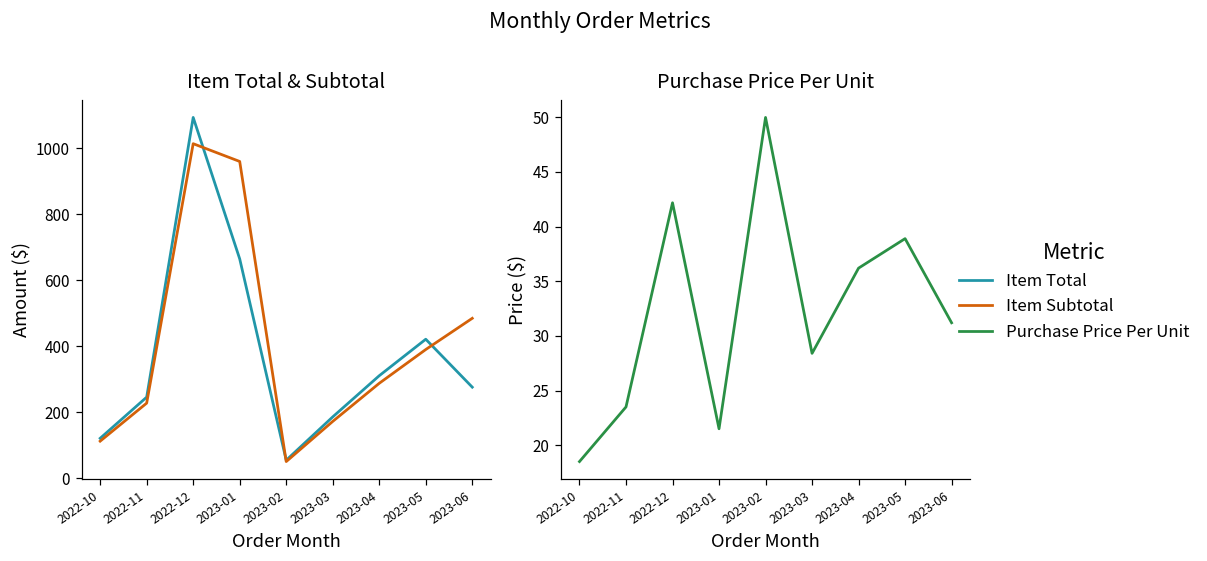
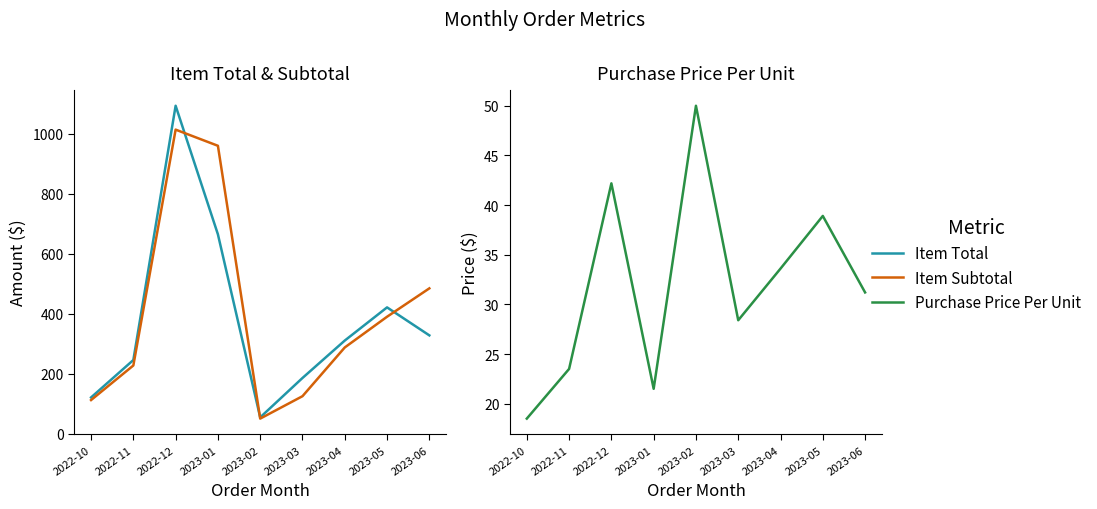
Item Total & Subtotal, Item Subtotal, 2023-03: 170 -> 120
Item Total & Subtotal, Item Total, 2023-06: 280 -> 330
Purchase Price Per Unit, 2023-04: 36 -> 34
